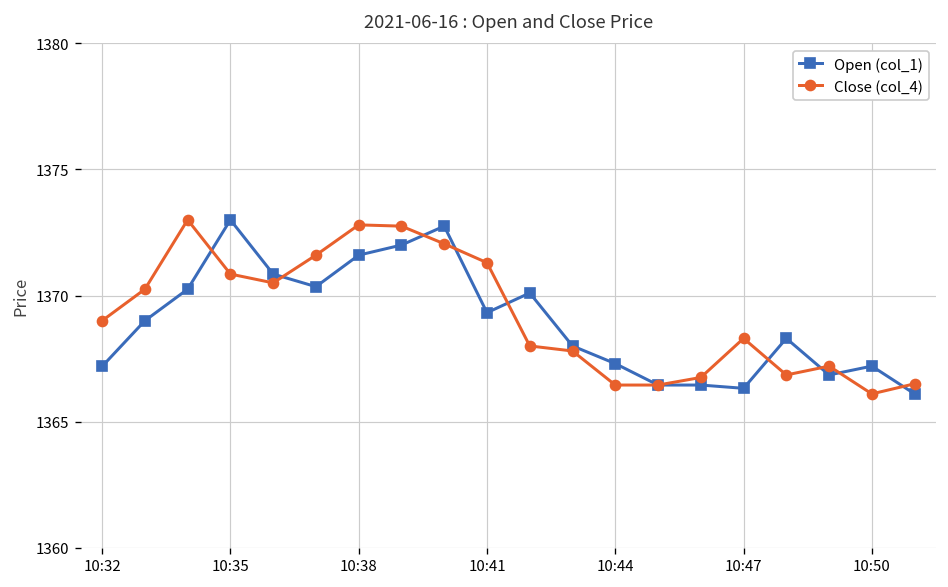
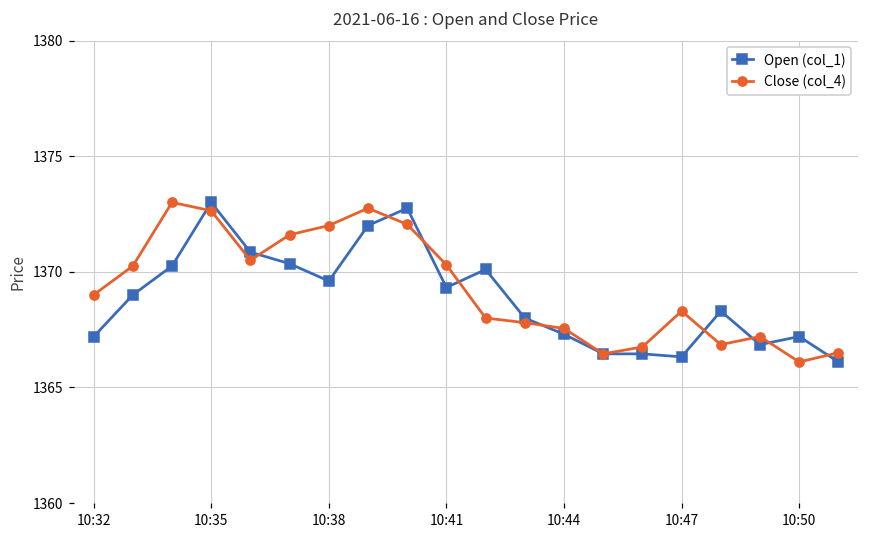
Close (col_4), 10:35: 1370.9 -> 1372.6
Open (col_1), 10:38: 1371.6 -> 1369.6
Close (col_4), 10:38: 1372.8 -> 1372.0
Close (col_4), 10:41: 1371.3 -> 1370.3
Close (col_4), 10:44: 1366.5 -> 1367.6
